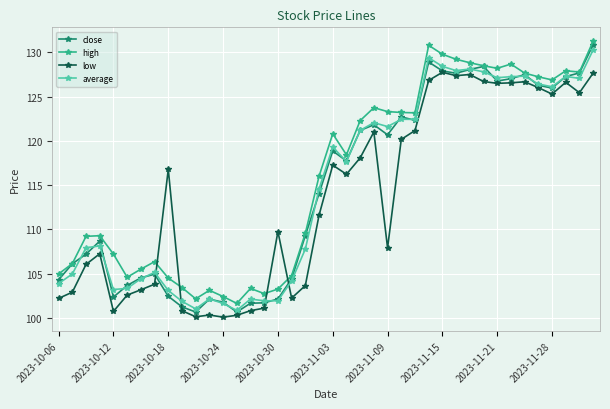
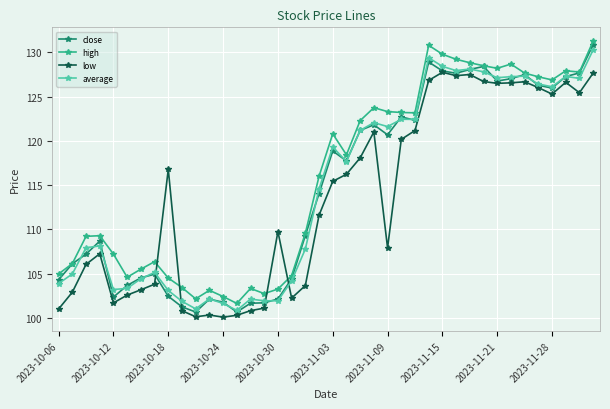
low, 2023-10-06: 102 -> 101
low, 2023-10-12: 101 -> 102
low, 2023-11-03: 117 -> 115
